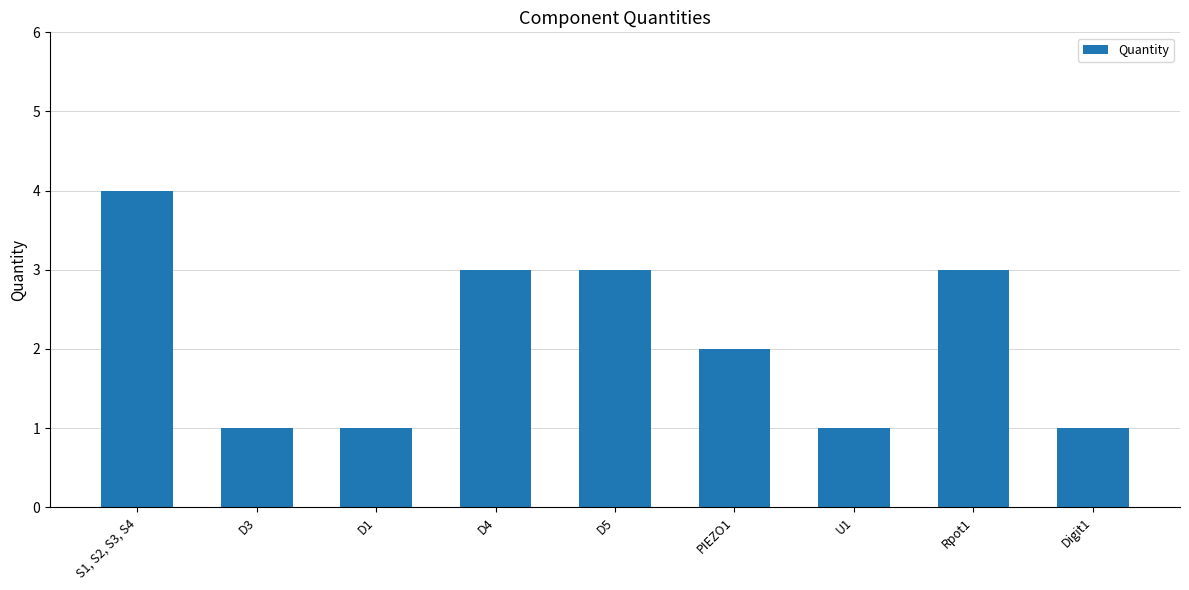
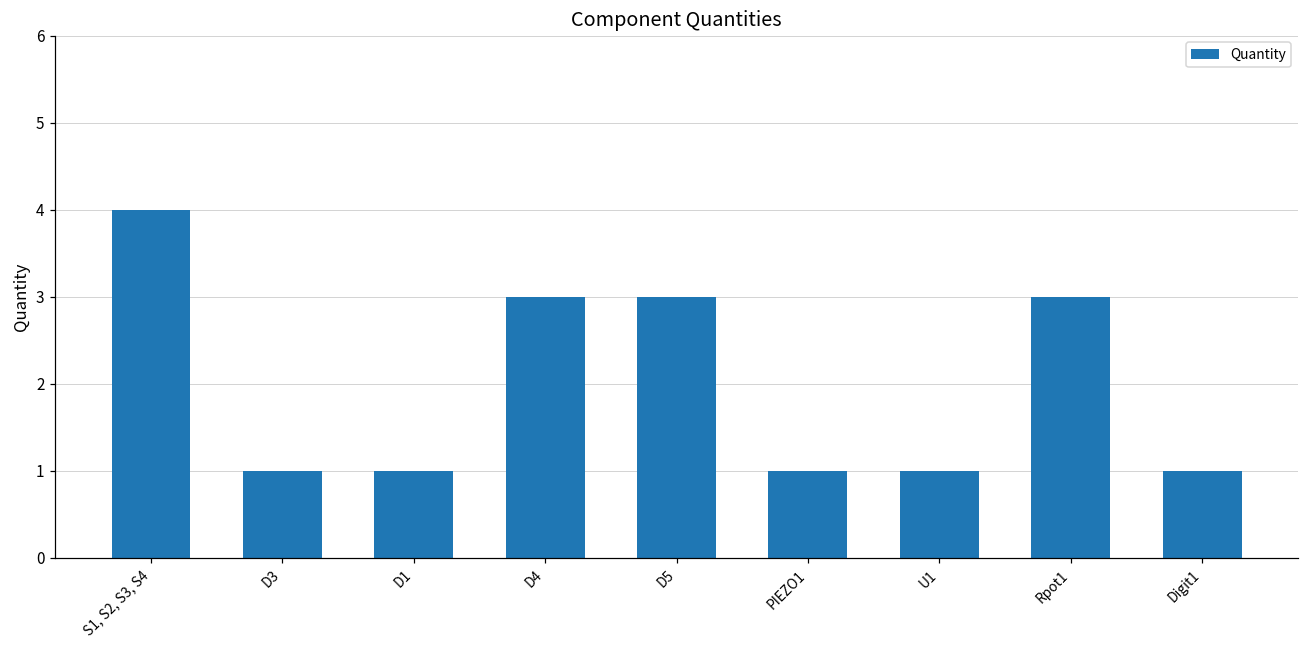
PIEZO1: 2 -> 1
